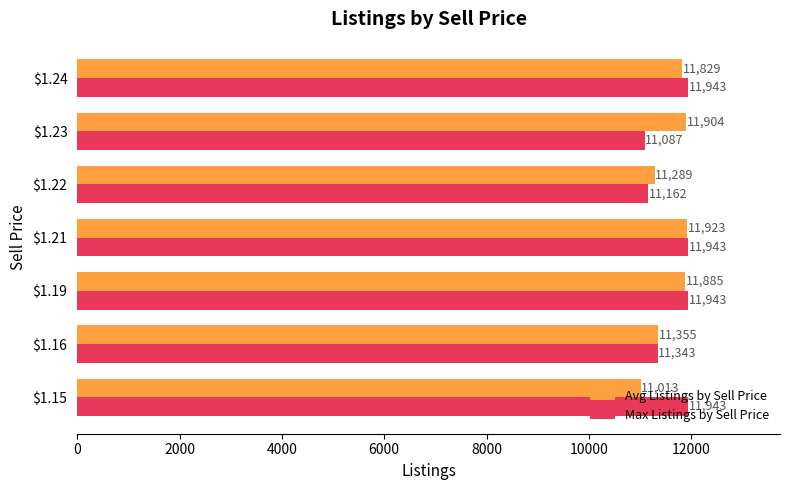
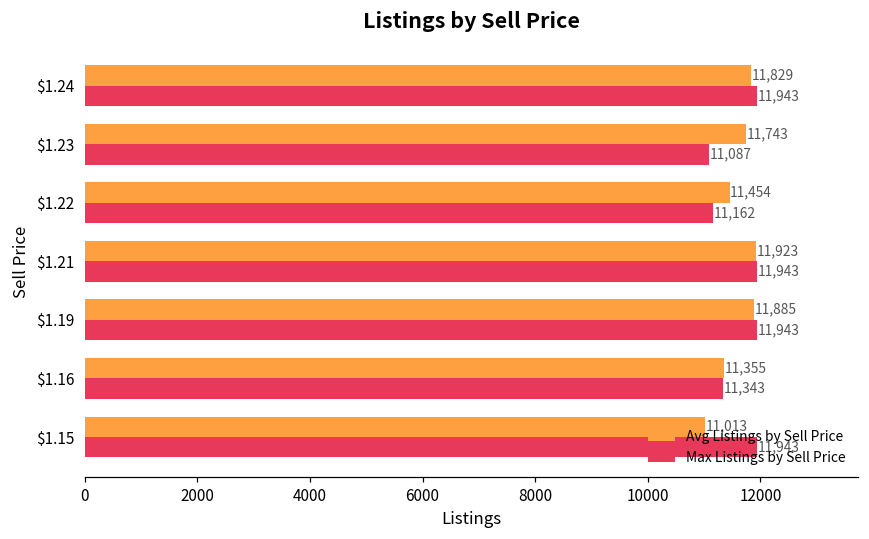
Avg Listings by Sell Price, $1.23: 11,904 -> 11,743
Avg Listings by Sell Price, $1.22: 11,289 -> 11,454
